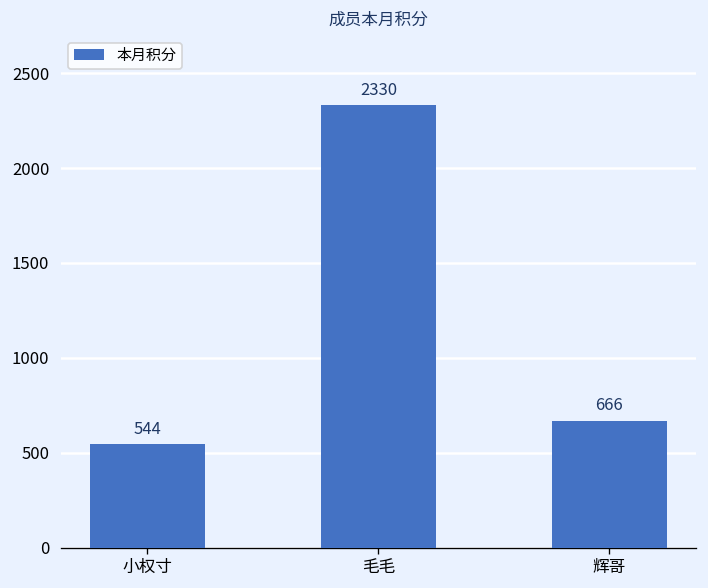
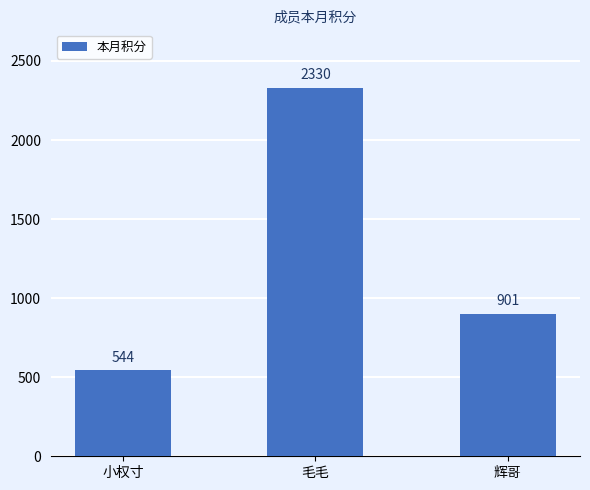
辉哥: 666 -> 901
